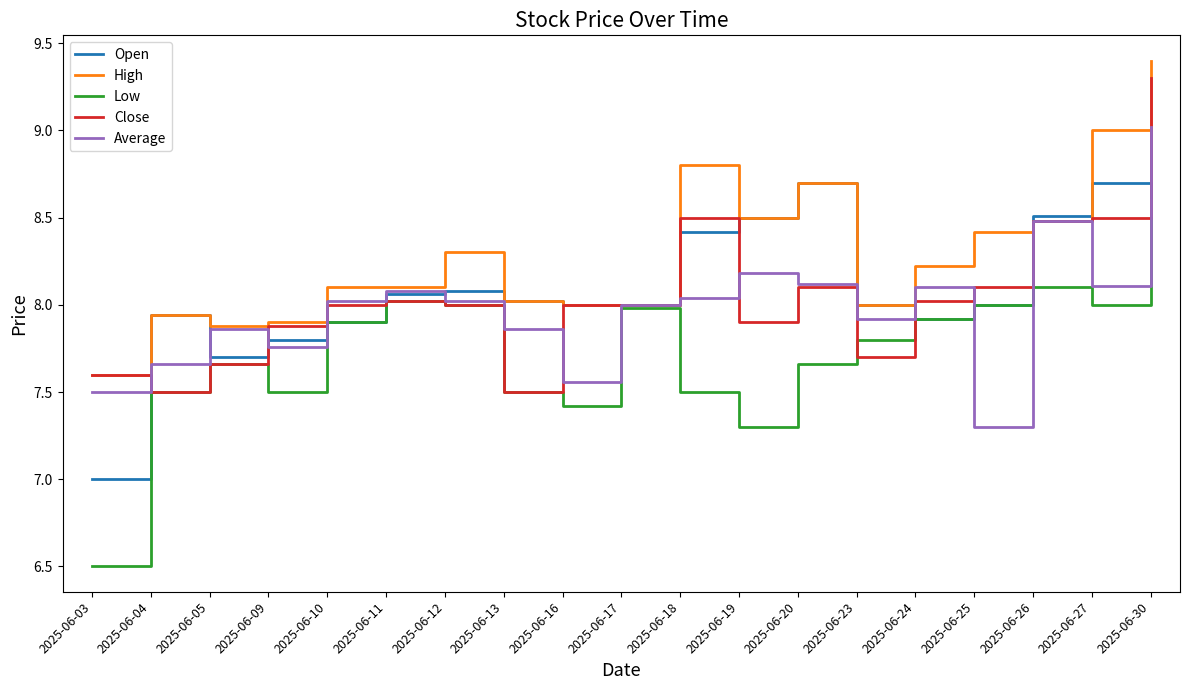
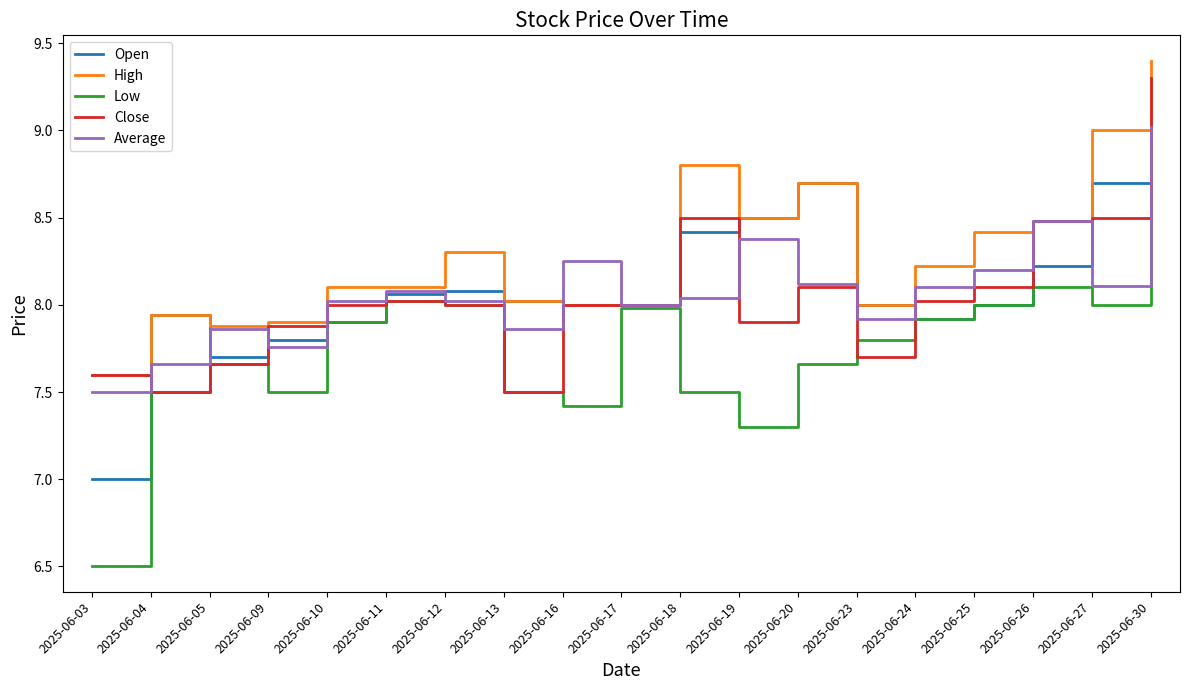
Average, 2025-06-16: 7.56 -> 8.25
Average, 2025-06-19: 8.18 -> 8.38
Average, 2025-06-25: 7.3 -> 8.2
Open, 2025-06-26: 8.51 -> 8.22
